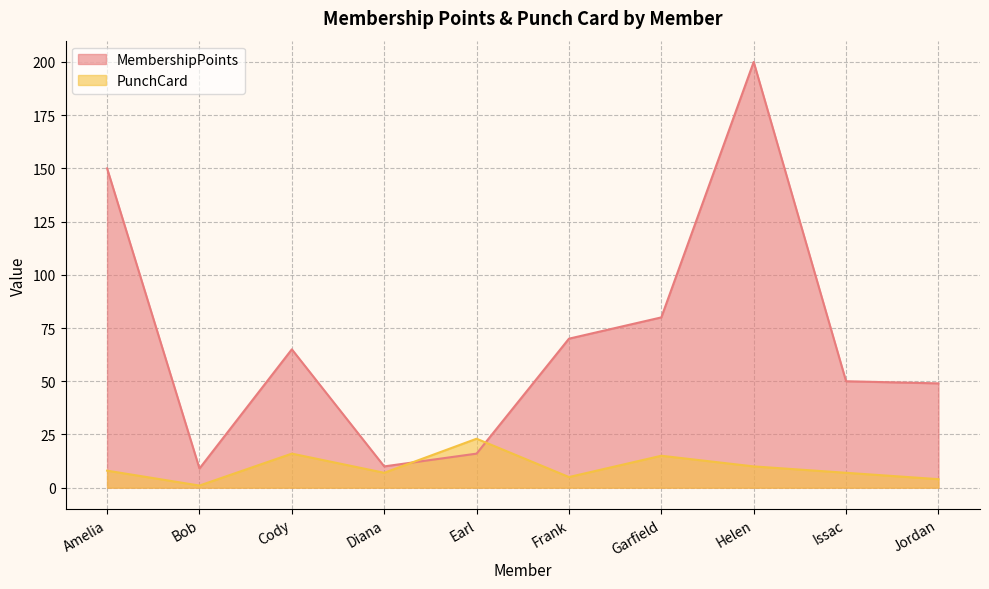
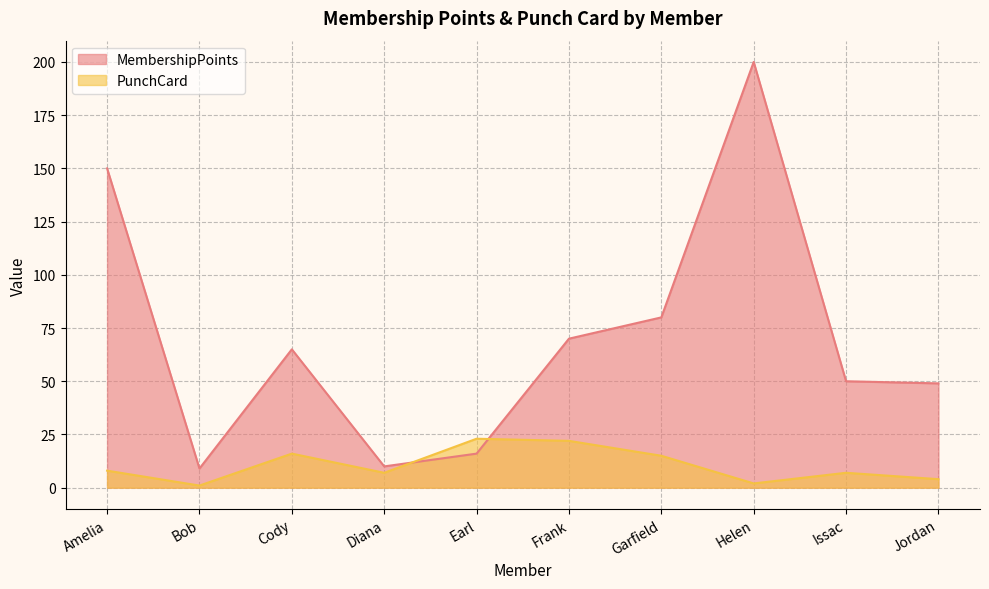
PunchCard, Frank: 5 -> 22
PunchCard, Helen: 10 -> 2
